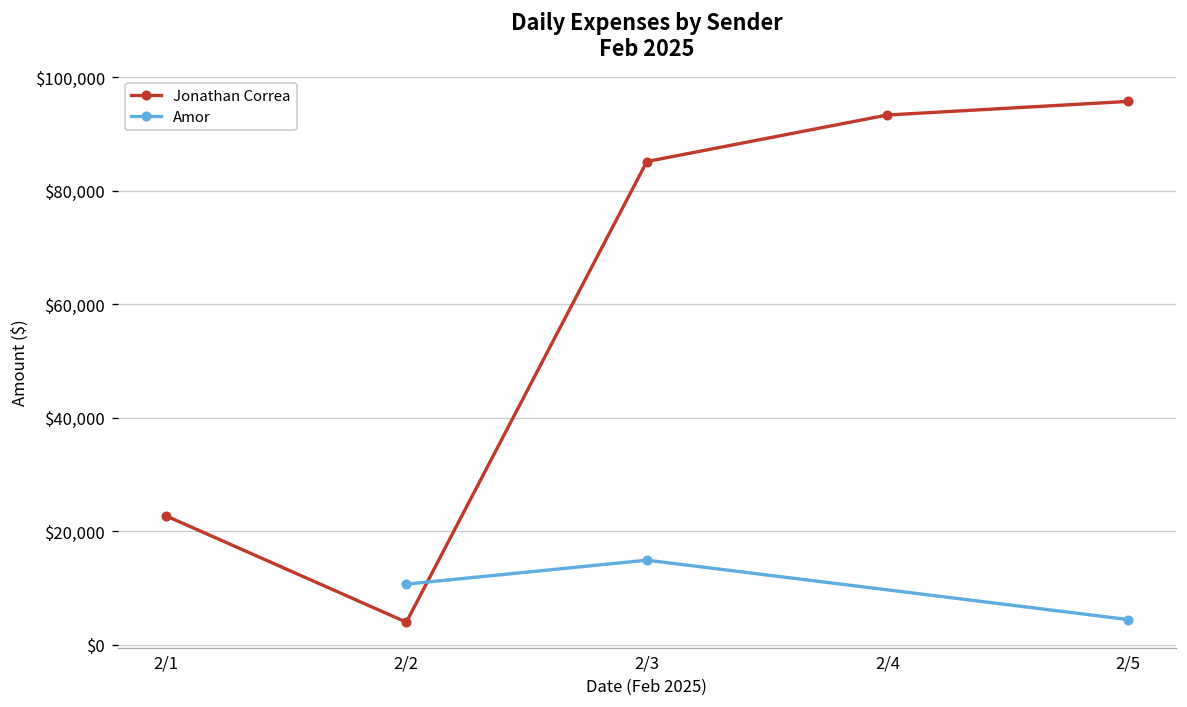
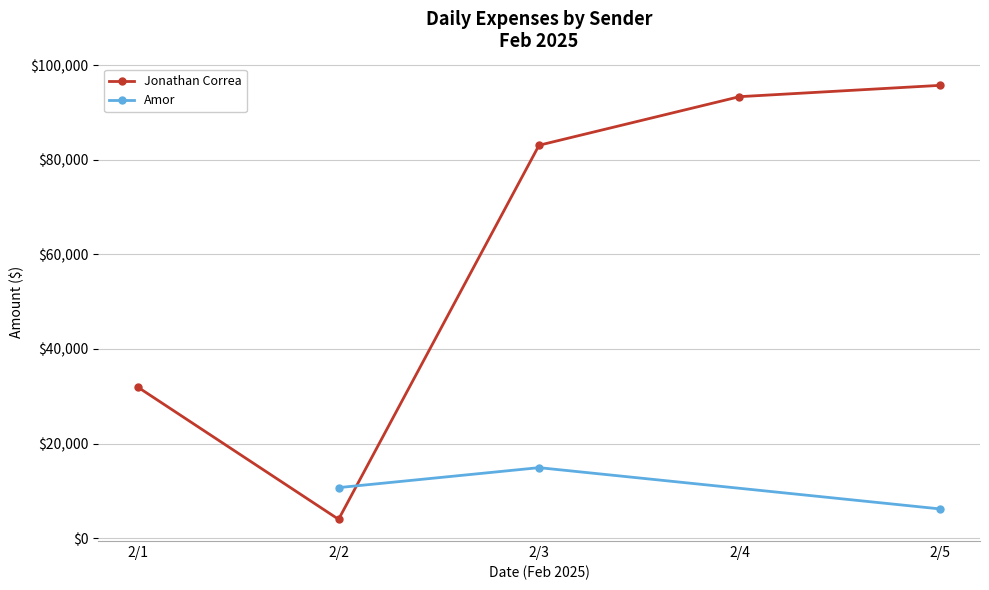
Jonathan Correa, 2/1: $23,000 -> $32,000
Jonathan Correa, 2/3: $85,000 -> $83,000
Amor, 2/5: $4,000 -> $6,000
